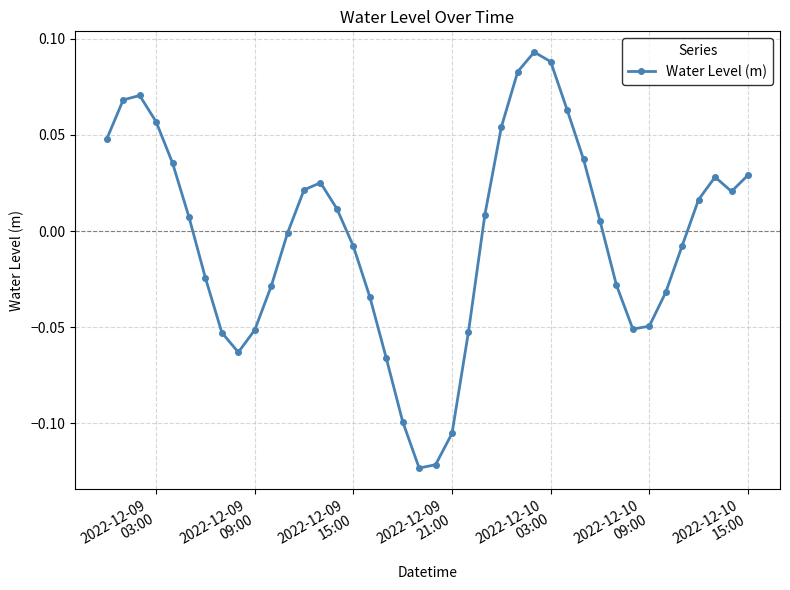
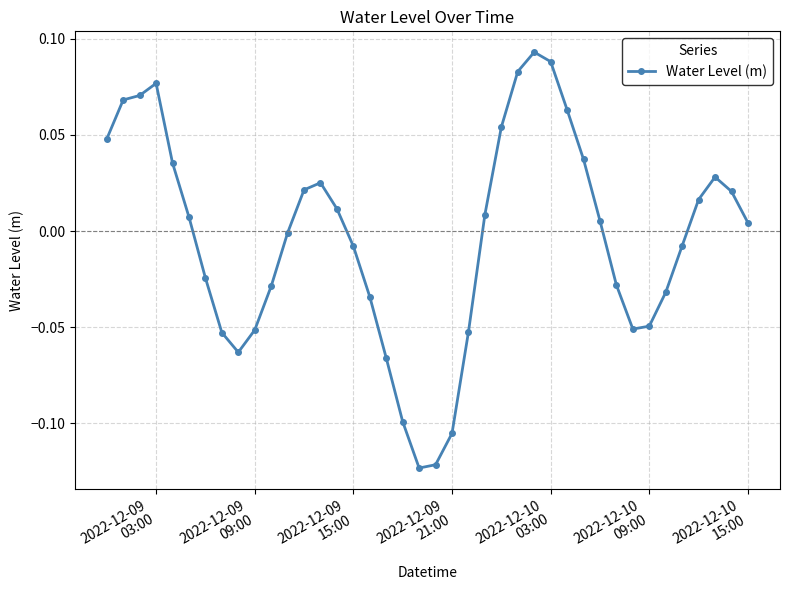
2022-12-09 03:00: 0.057 -> 0.077
2022-12-10 15:00: 0.029 -> 0.004
